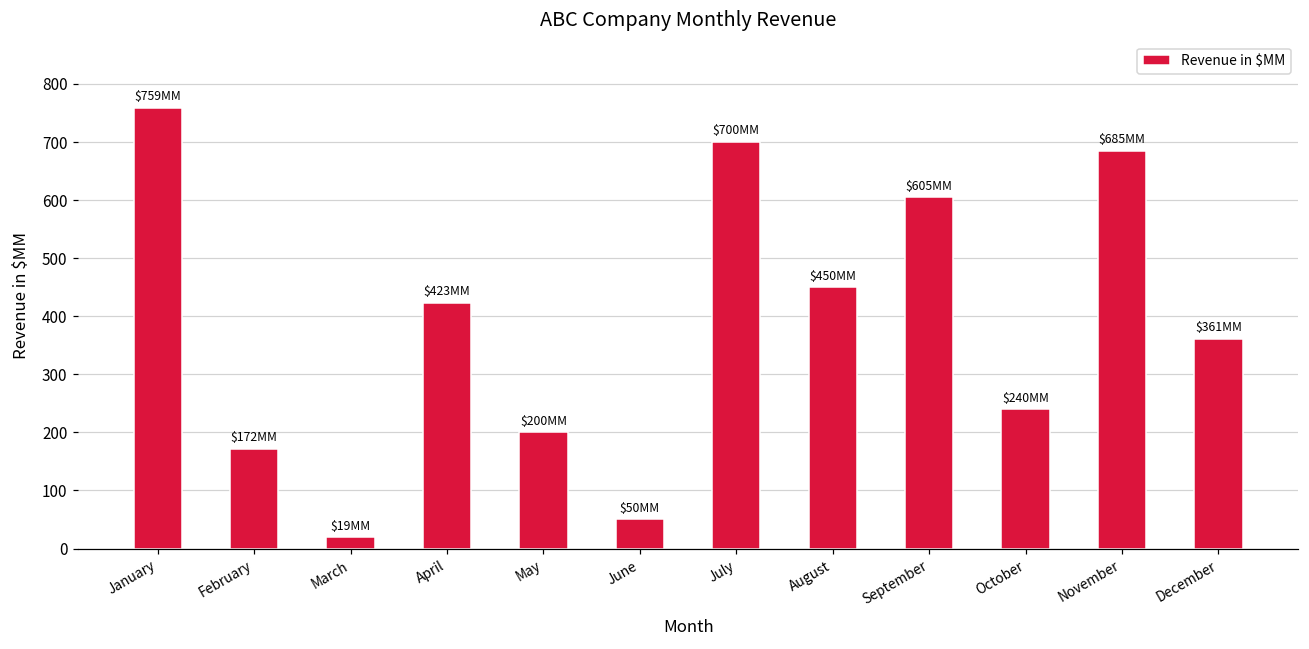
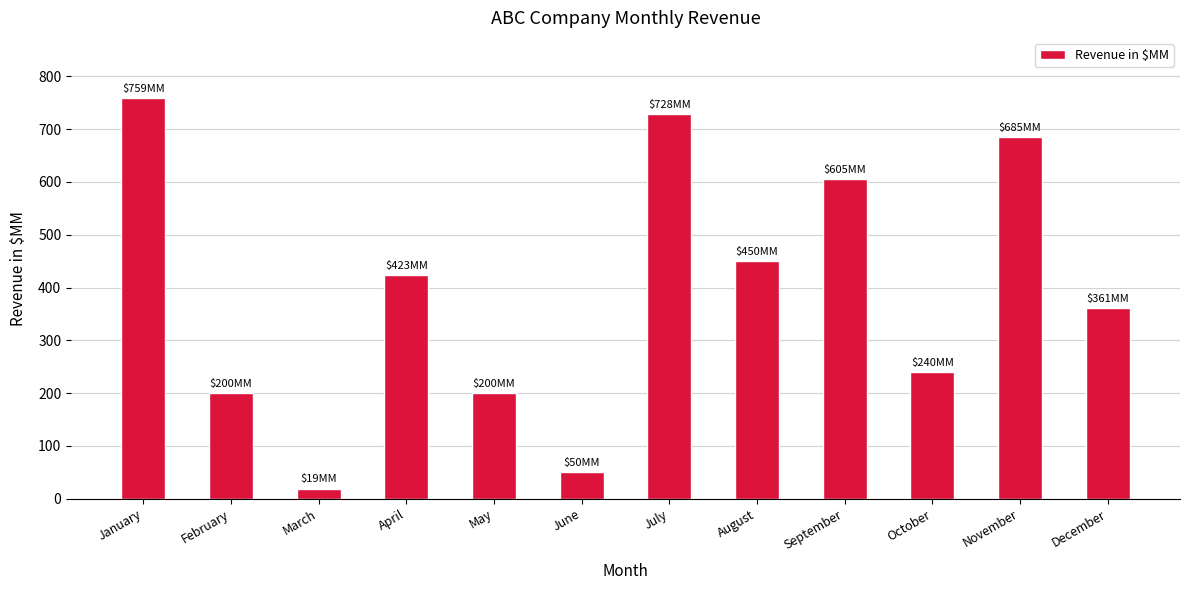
February: $172 -> $200
July: $700 -> $728
